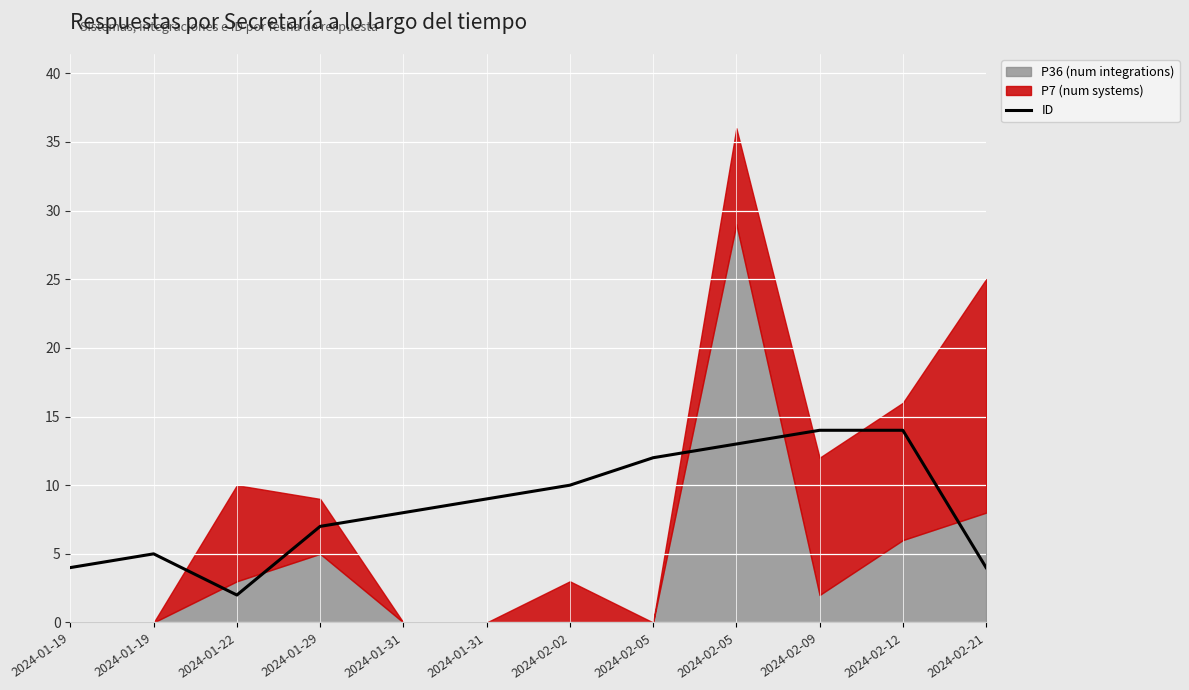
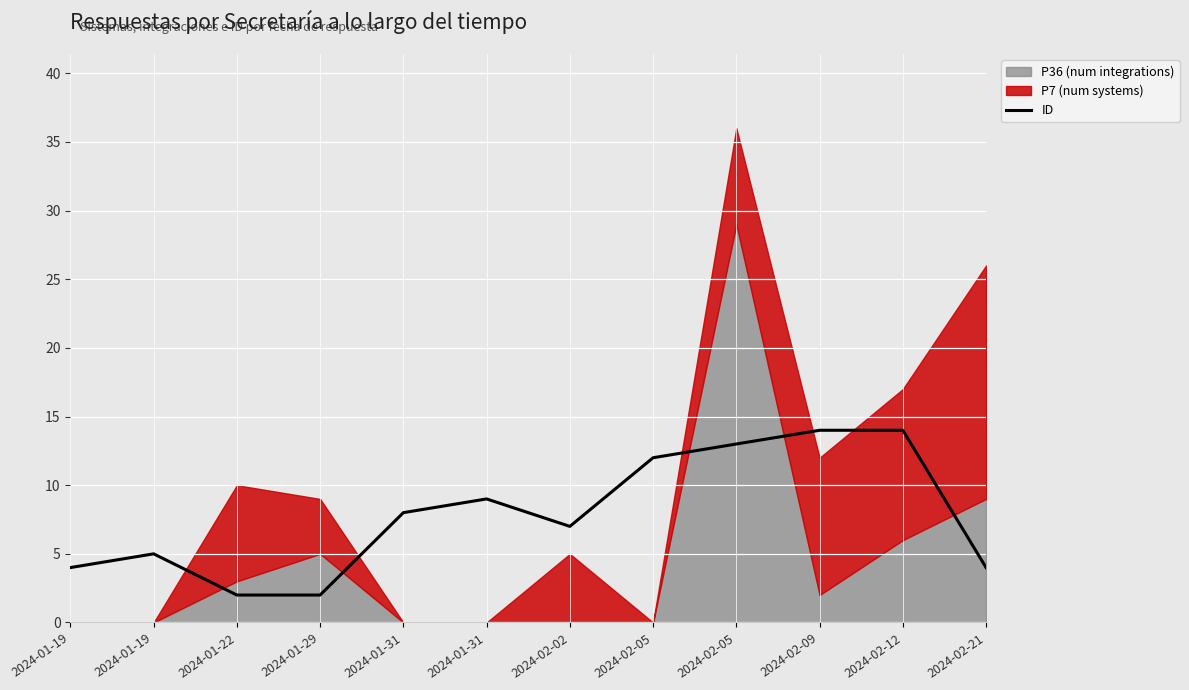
ID, 2024-01-29: 7 -> 2
ID, 2024-02-02: 10 -> 7
P7 (num systems), 2024-02-02: 3 -> 5
P7 (num systems), 2024-02-12: 10 -> 11
P36 (num integrations), 2024-02-21: 8 -> 9
